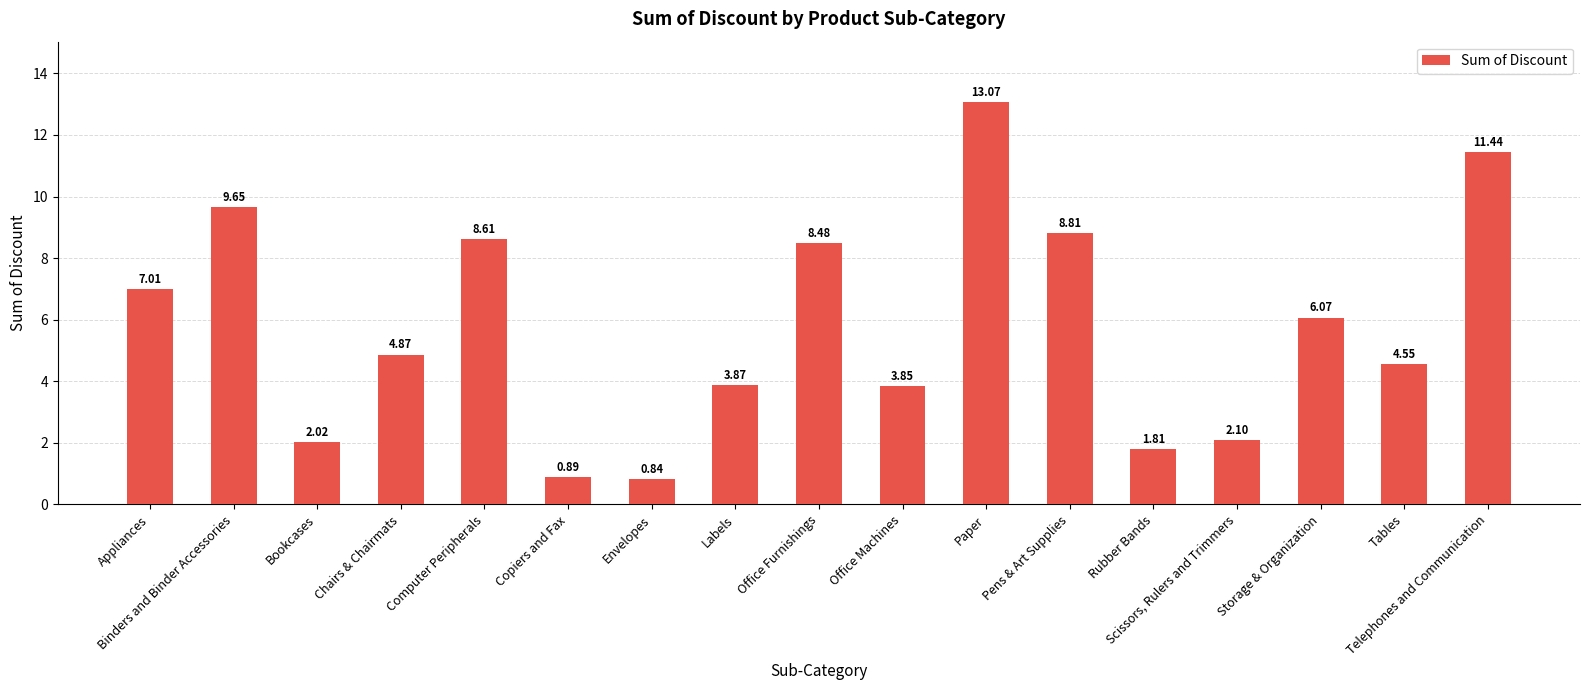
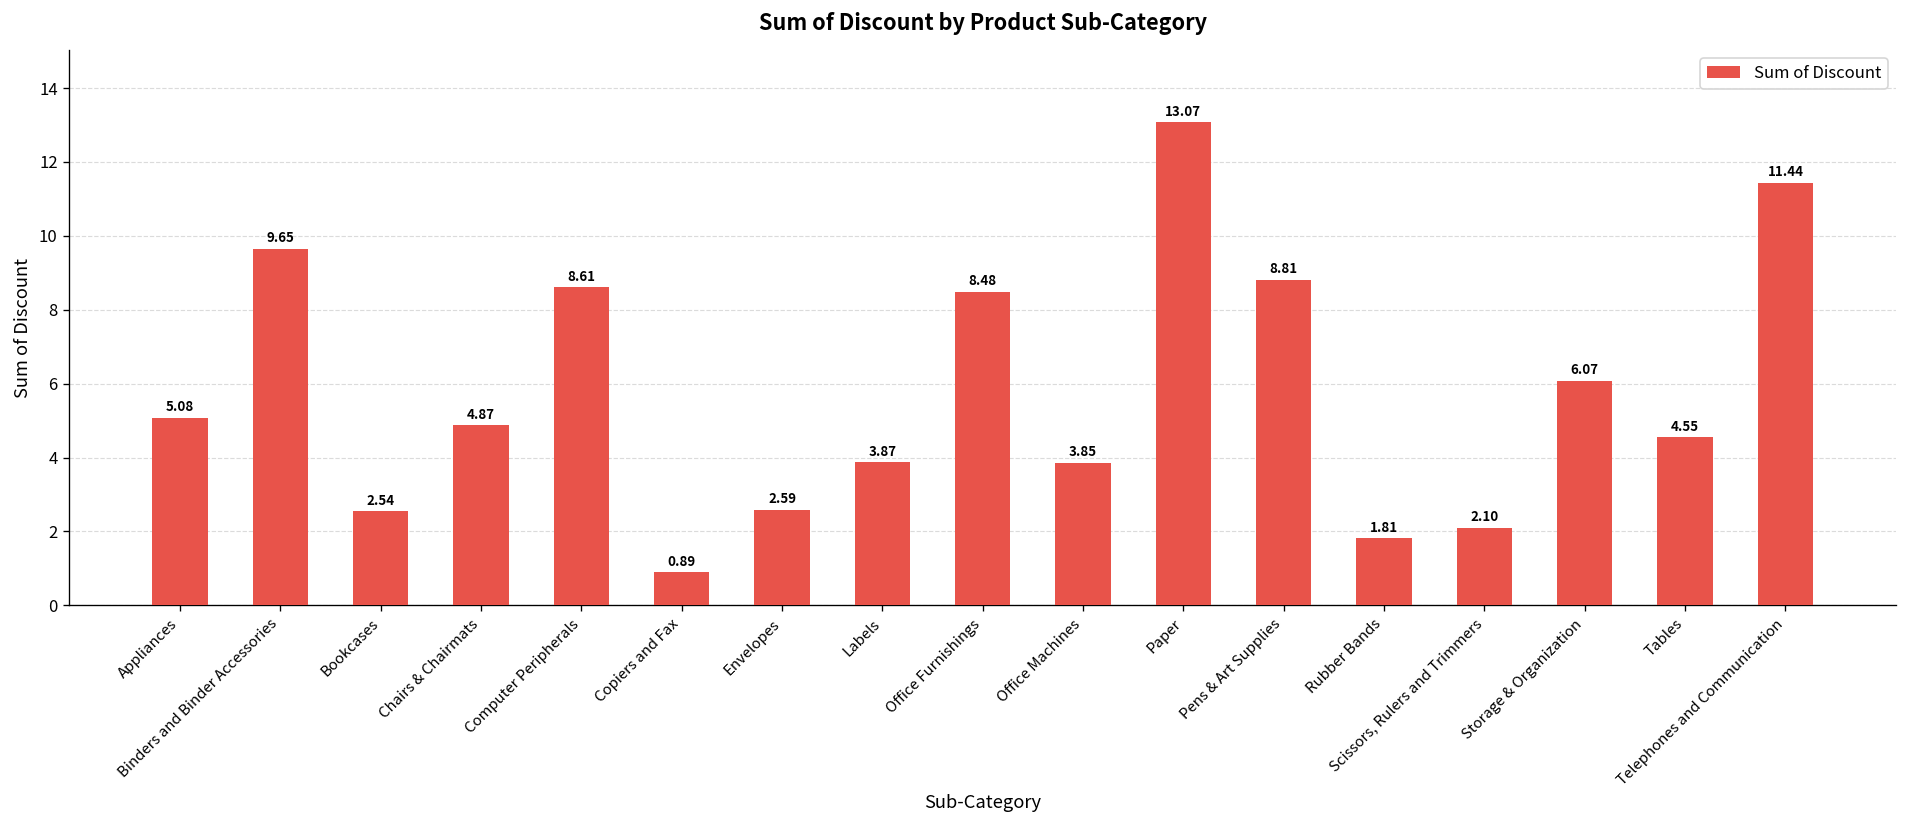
Appliances: 7.01 -> 5.08
Bookcases: 2.02 -> 2.54
Envelopes: 0.84 -> 2.59
